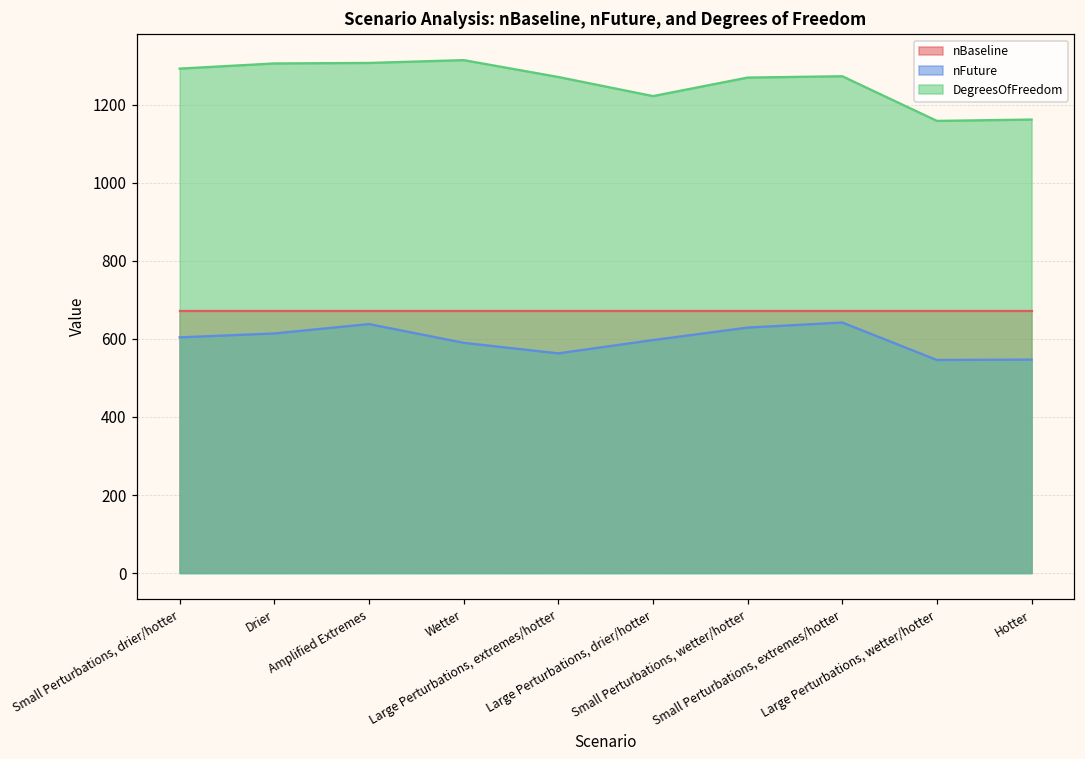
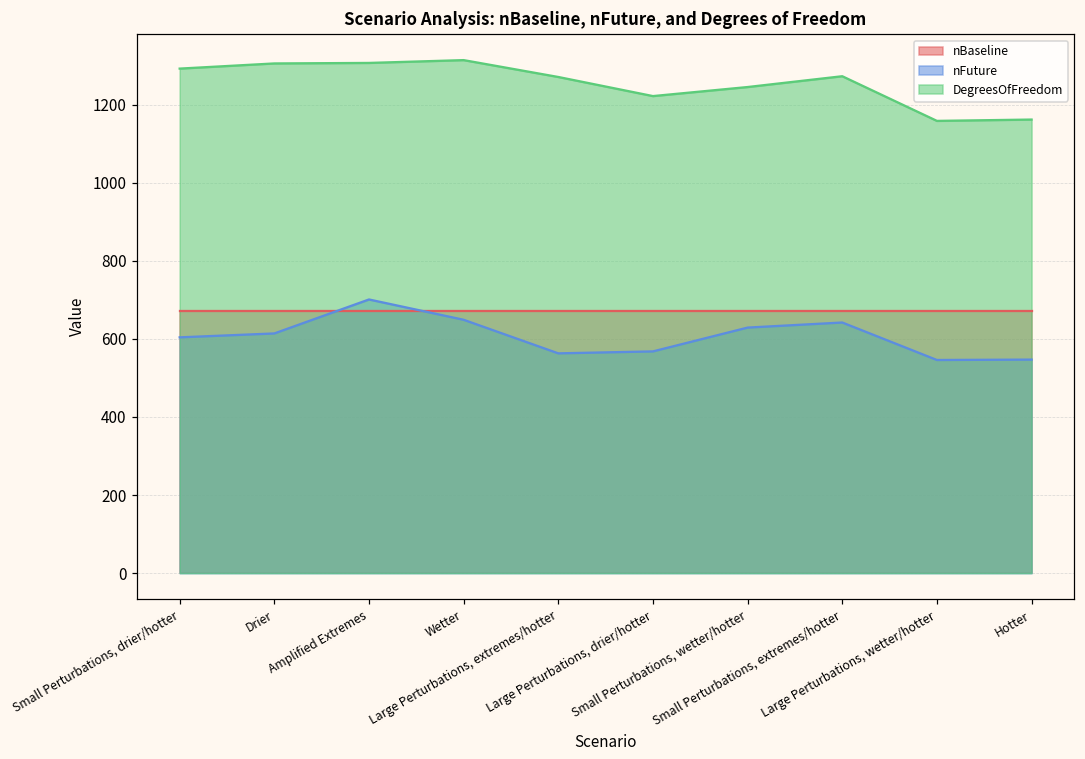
nFuture, Amplified Extremes: 640 -> 700
nFuture, Wetter: 590 -> 650
nFuture, Large Perturbations, drier/hotter: 600 -> 570
DegreesOfFreedom, Small Perturbations, wetter/hotter: 1270 -> 1250
